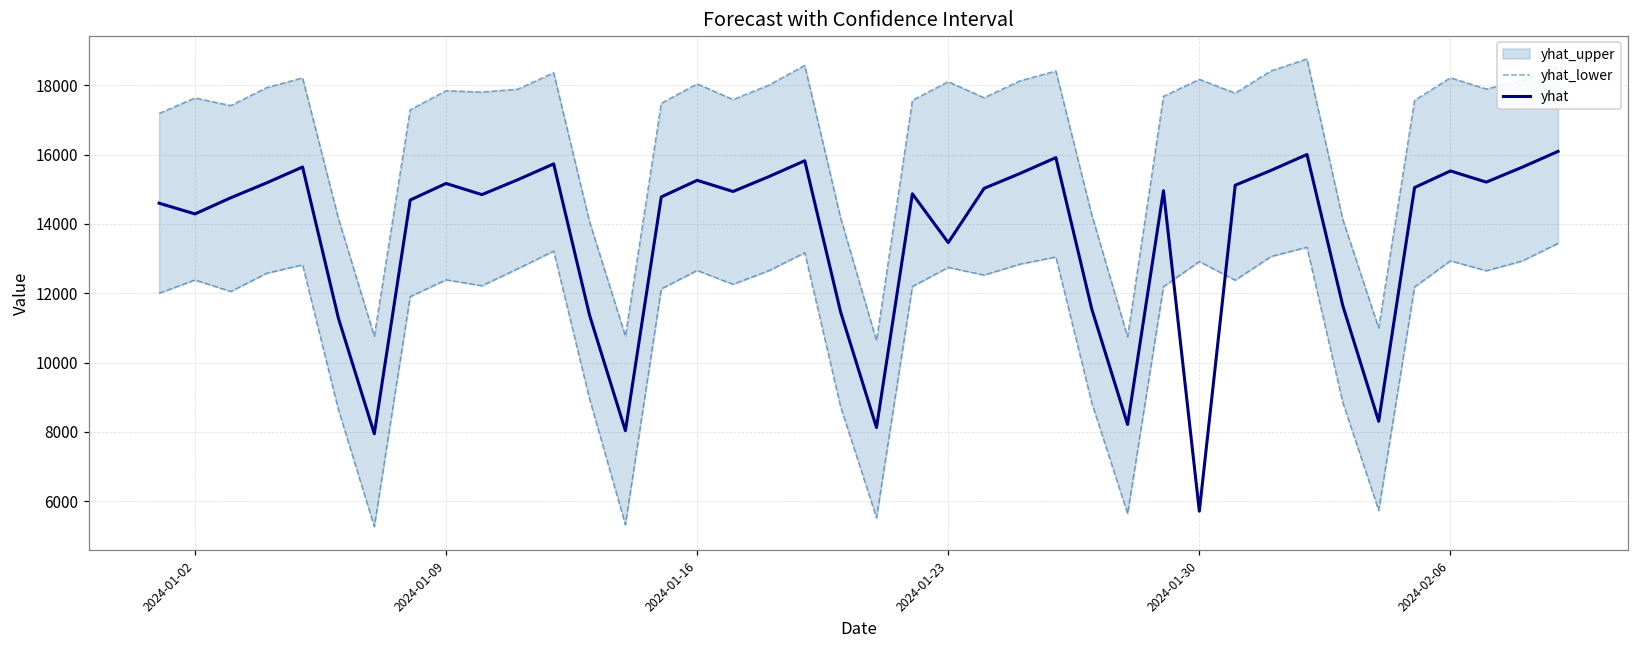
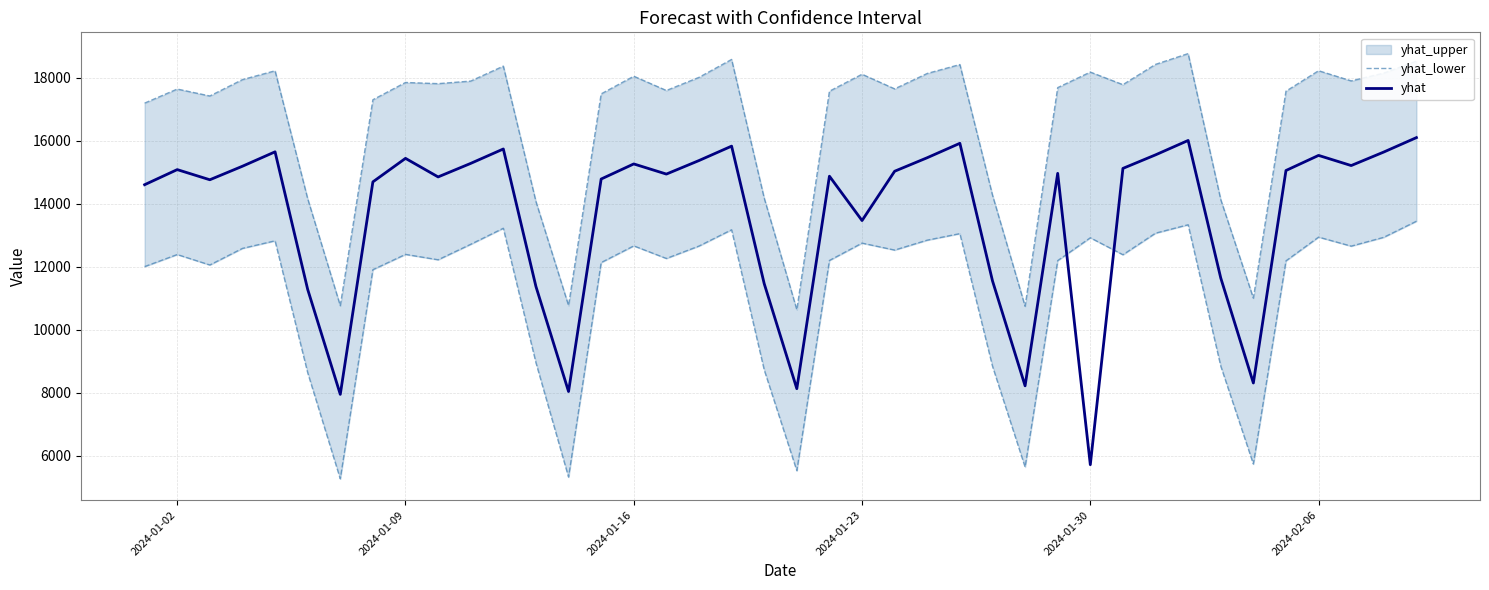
yhat, 2024-01-02: 14300 -> 15100
yhat, 2024-01-09: 15200 -> 15400
